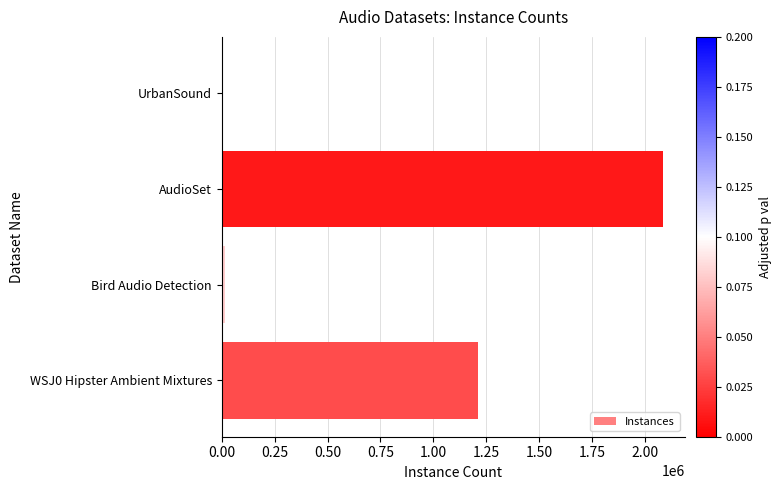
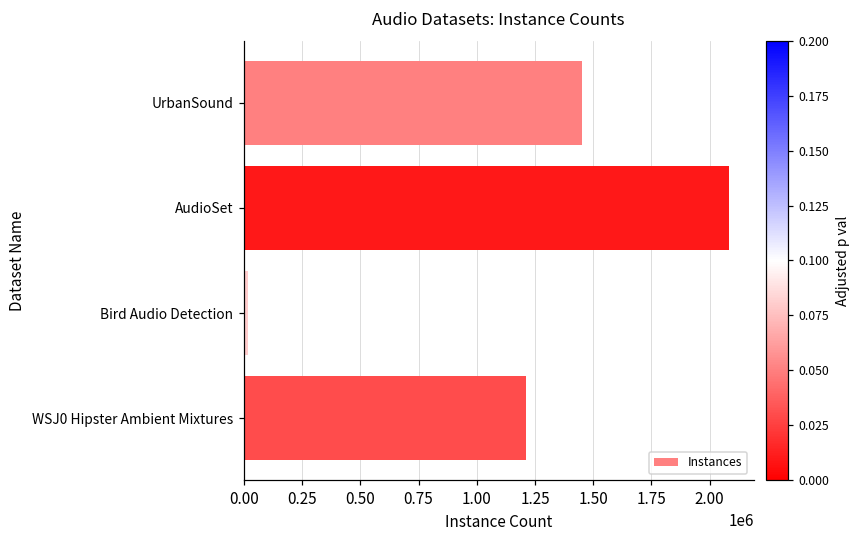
UrbanSound: 0 -> 1450000
